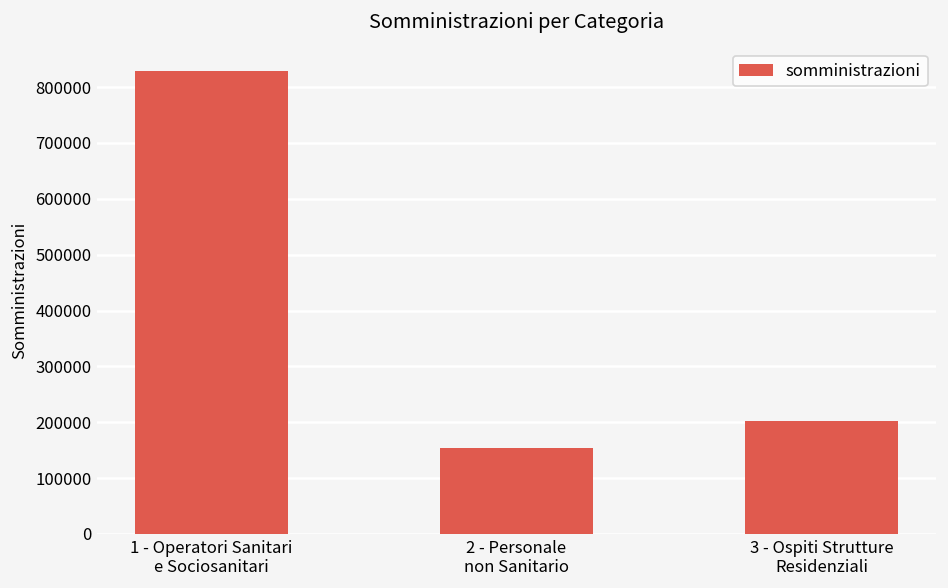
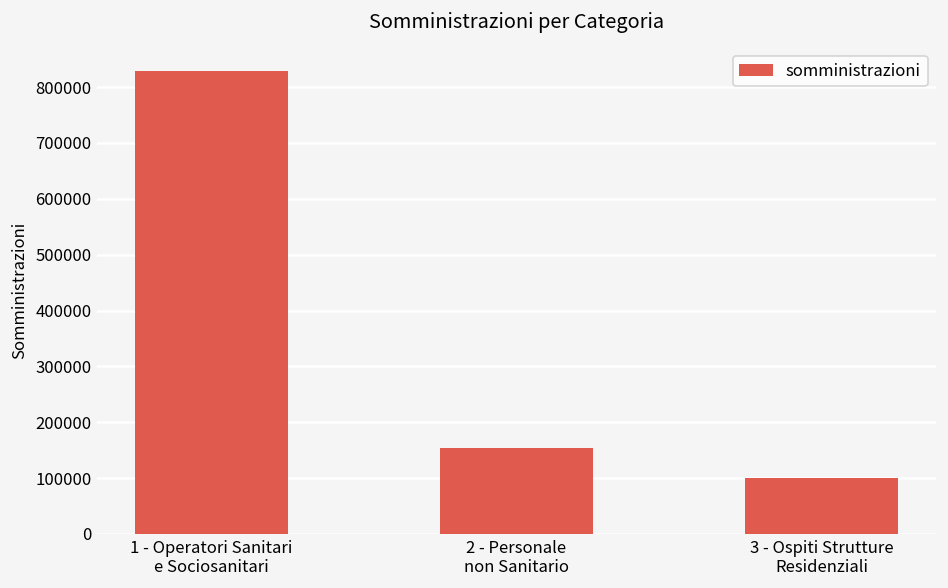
3 - Ospiti Strutture Residenziali: 200000 -> 100000
